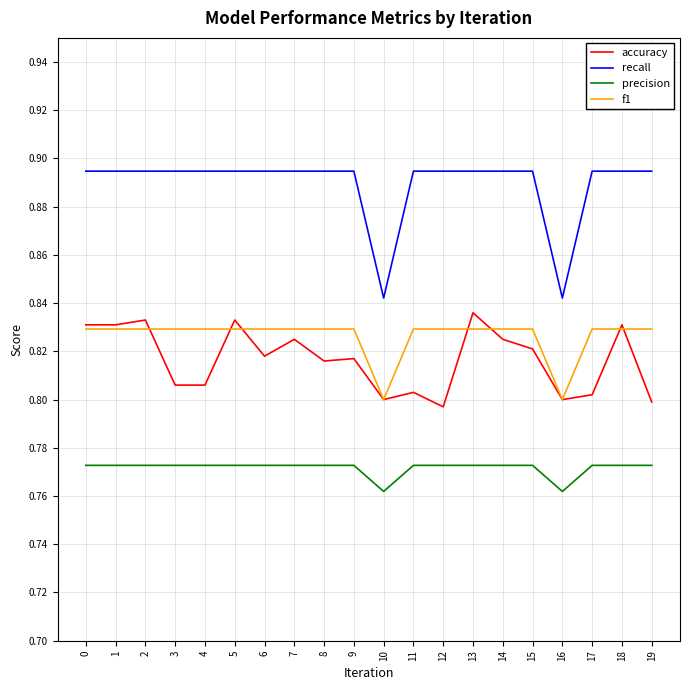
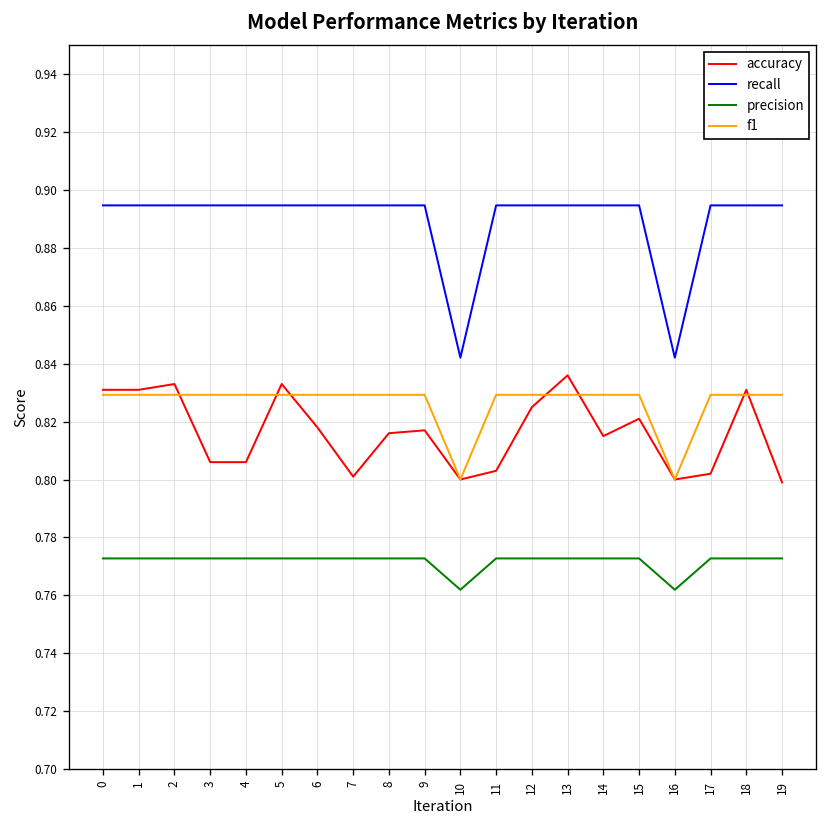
accuracy, 7: 0.825 -> 0.801
accuracy, 12: 0.797 -> 0.825
accuracy, 14: 0.825 -> 0.815
